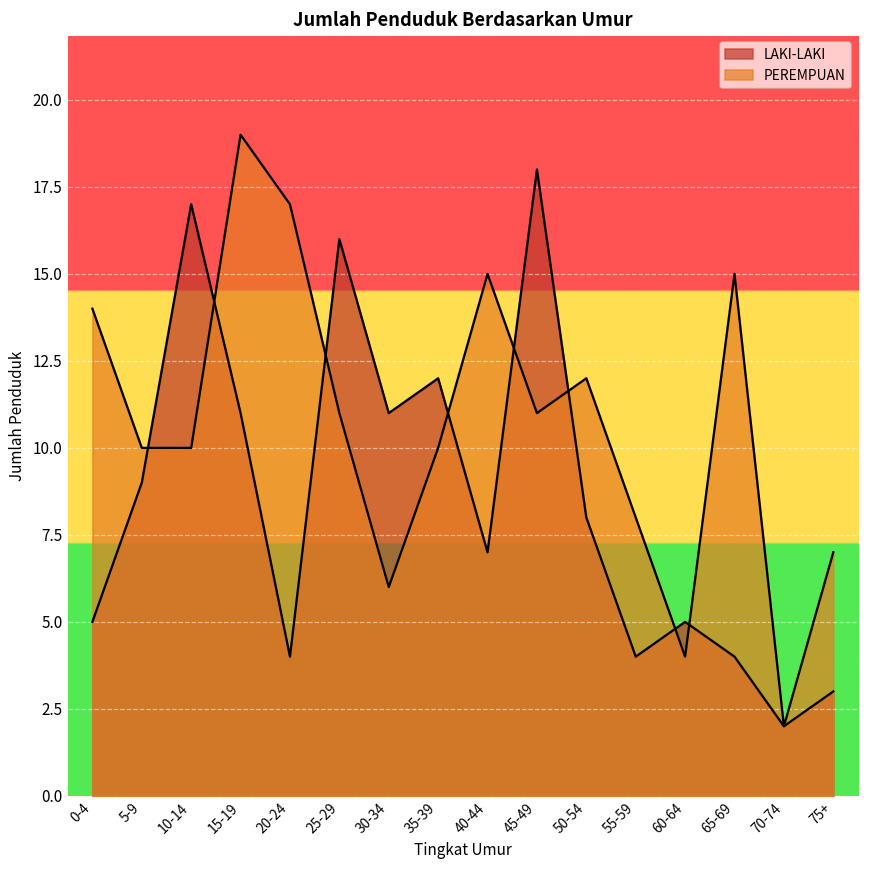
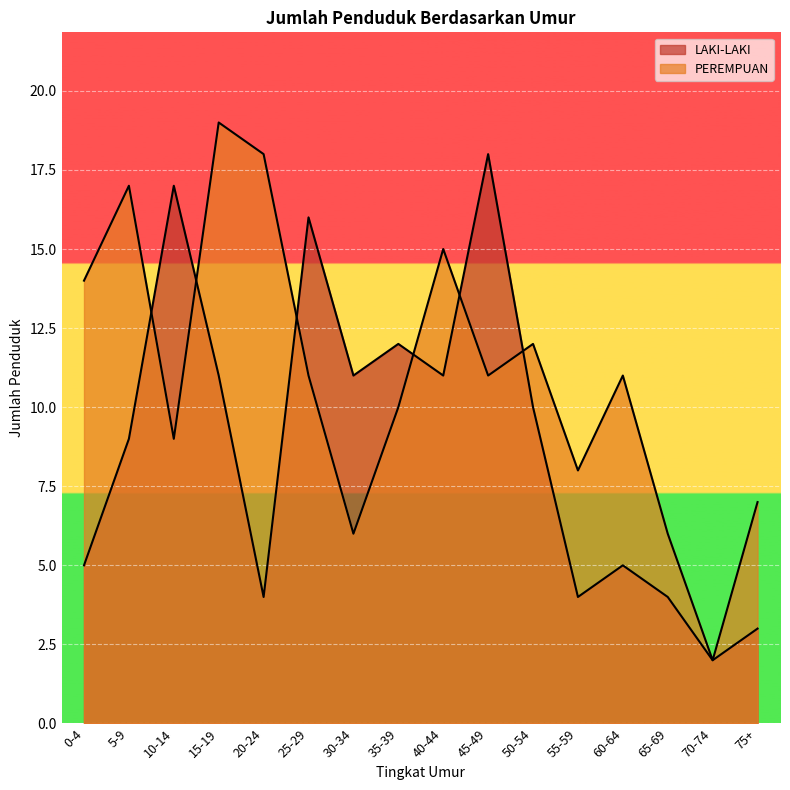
PEREMPUAN, 5-9: 10 -> 17
PEREMPUAN, 10-14: 10 -> 9
PEREMPUAN, 20-24: 17 -> 18
LAKI-LAKI, 40-44: 7 -> 11
LAKI-LAKI, 50-54: 8 -> 10
PEREMPUAN, 60-64: 4 -> 11
PEREMPUAN, 65-69: 15 -> 6
